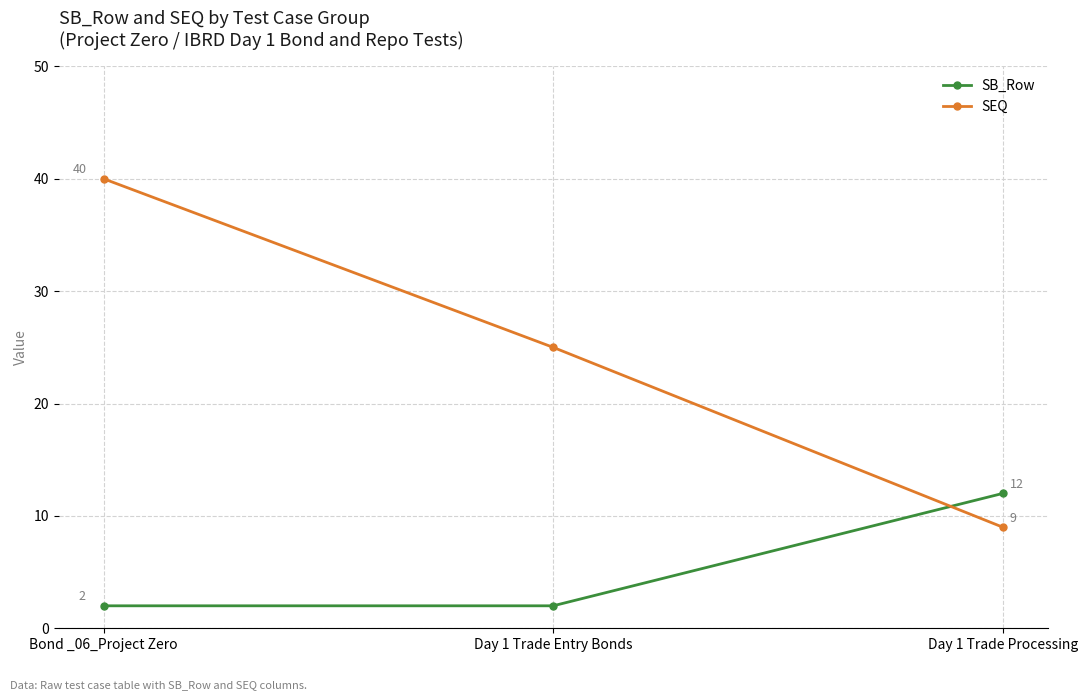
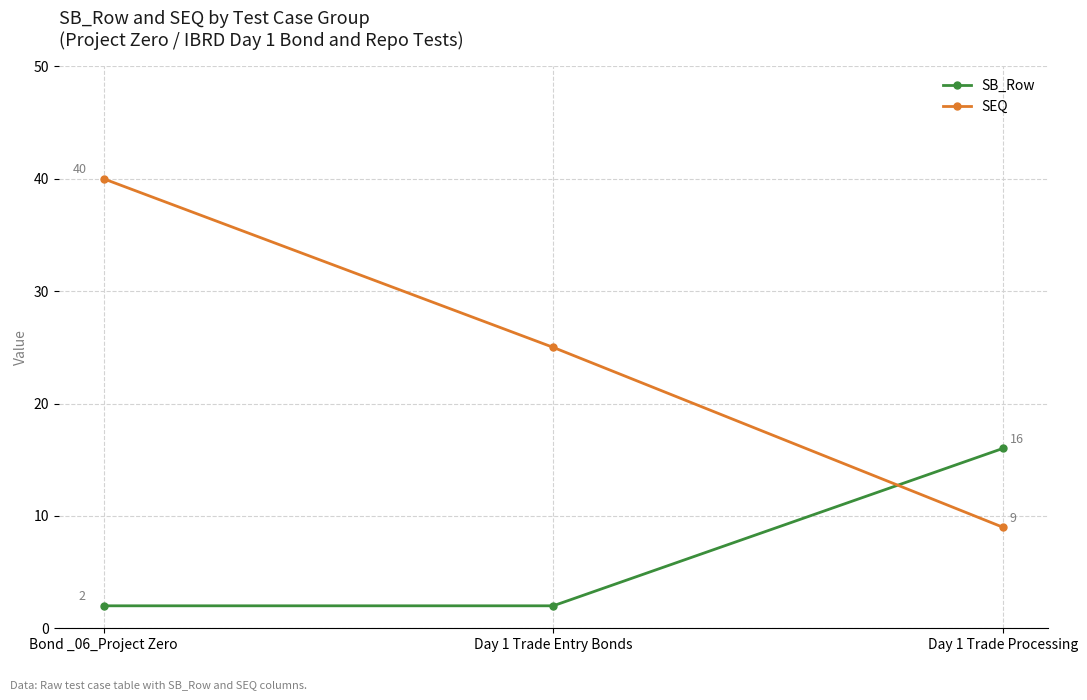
SB_Row, Day 1 Trade Processing: 12 -> 16
